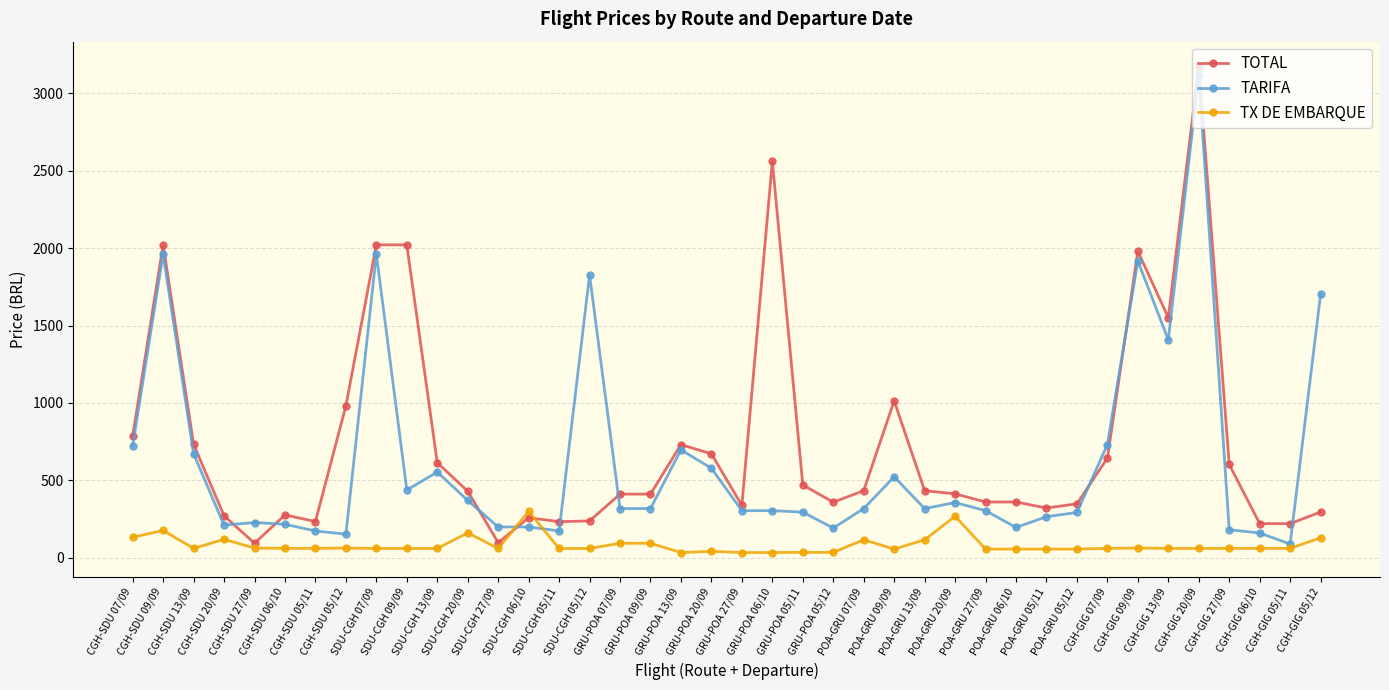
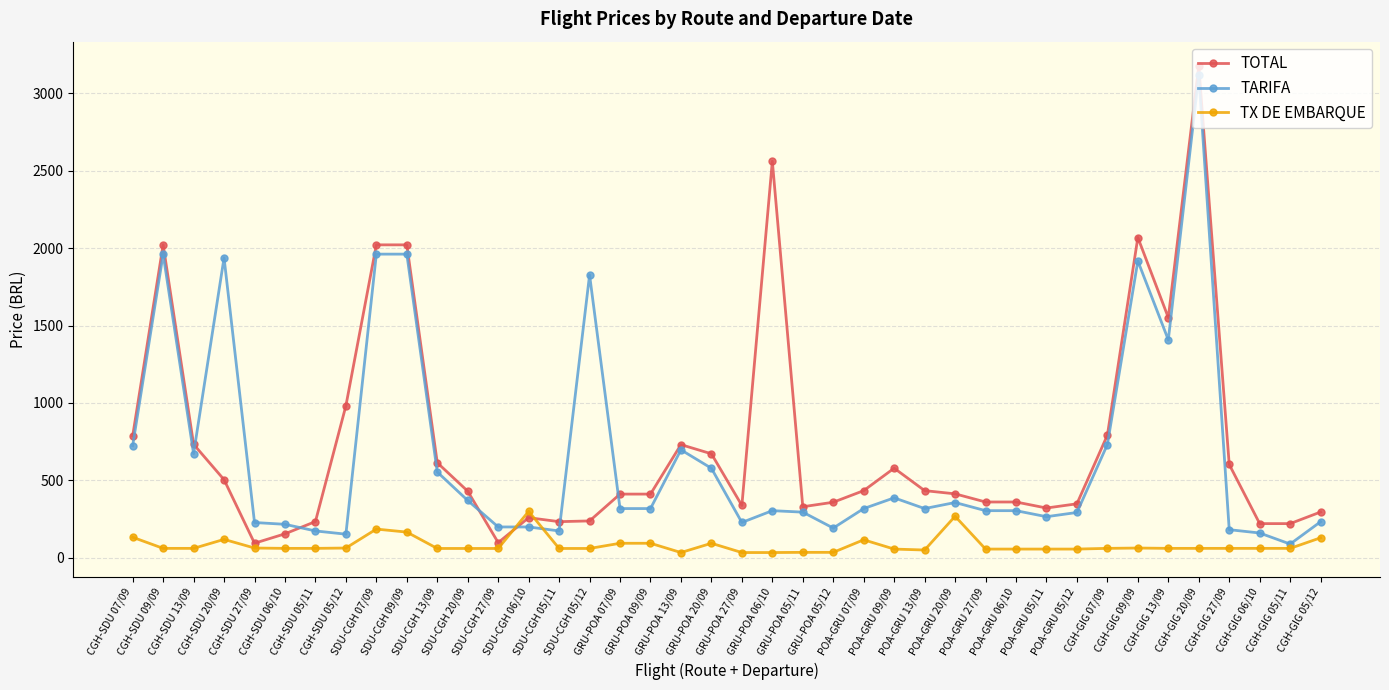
TX DE EMBARQUE, CGH-SDU 09/09: 180 -> 60
TOTAL, CGH-SDU 20/09: 270 -> 500
TARIFA, CGH-SDU 20/09: 210 -> 1940
TOTAL, CGH-SDU 06/10: 280 -> 150
TX DE EMBARQUE, SDU-CGH 07/09: 60 -> 190
TARIFA, SDU-CGH 09/09: 440 -> 1960
TX DE EMBARQUE, SDU-CGH 09/09: 60 -> 170
TX DE EMBARQUE, SDU-CGH 20/09: 160 -> 60
TX DE EMBARQUE, GRU-POA 20/09: 40 -> 90
TARIFA, GRU-POA 27/09: 300 -> 230
TOTAL, GRU-POA 05/11: 470 -> 330
TOTAL, POA-GRU 09/09: 1010 -> 580
TARIFA, POA-GRU 09/09: 520 -> 390
TX DE EMBARQUE, POA-GRU 13/09: 120 -> 50
TARIFA, POA-GRU 06/10: 200 -> 300
TOTAL, CGH-GIG 07/09: 640 -> 790
TOTAL, CGH-GIG 09/09: 1980 -> 2070
TARIFA, CGH-GIG 05/12: 1700 -> 230
